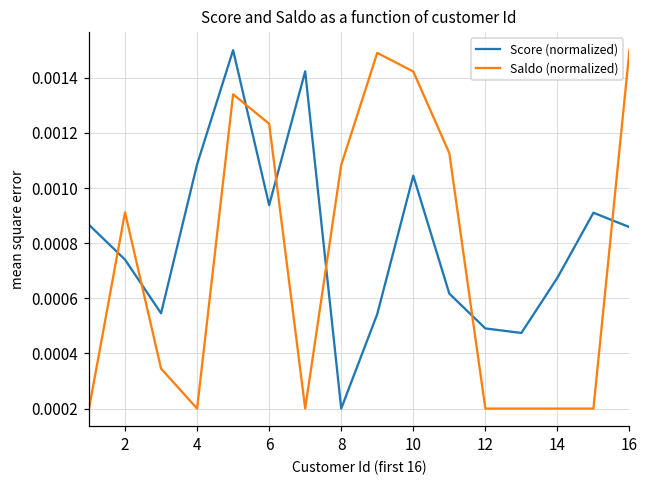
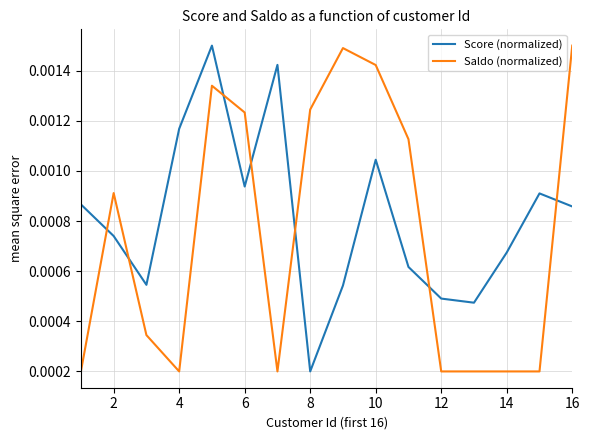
Score (normalized), 4: 0.00109 -> 0.00117
Saldo (normalized), 8: 0.00108 -> 0.00124
